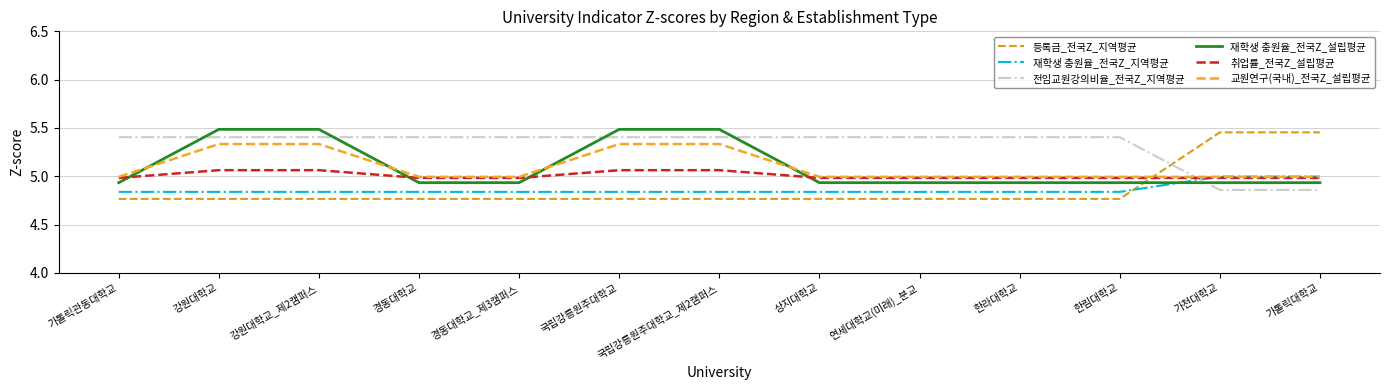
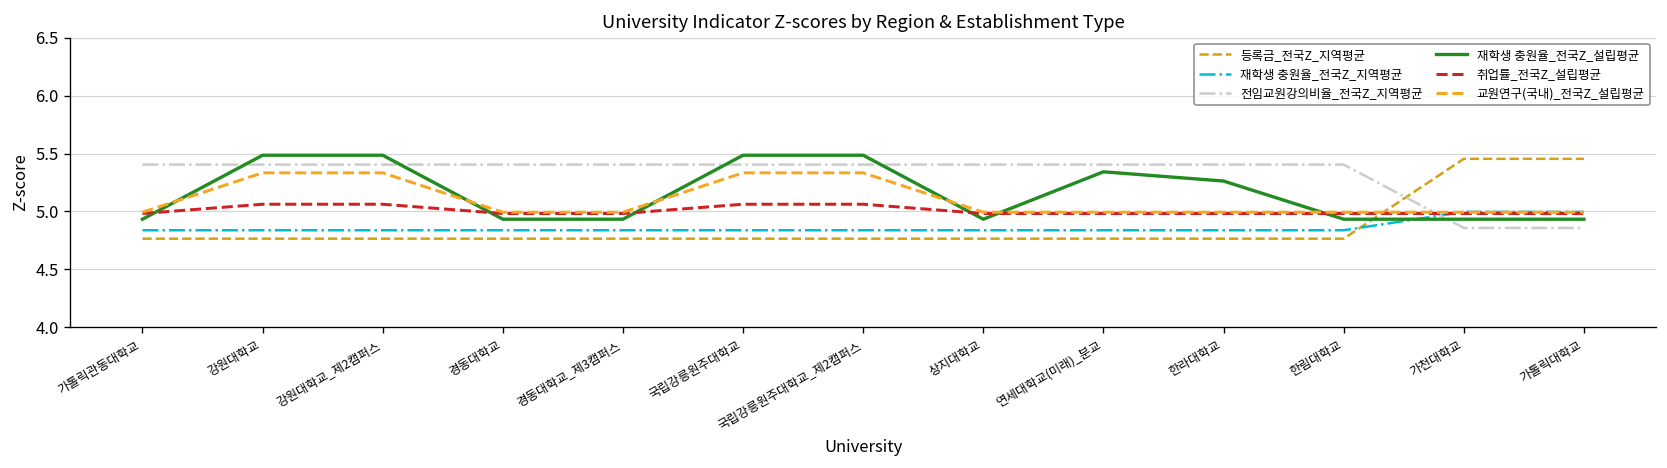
재학생 충원율_전국Z_설립평균, 연세대학교(미래)_분교: 4.9 -> 5.3
재학생 충원율_전국Z_설립평균, 한라대학교: 4.9 -> 5.3
